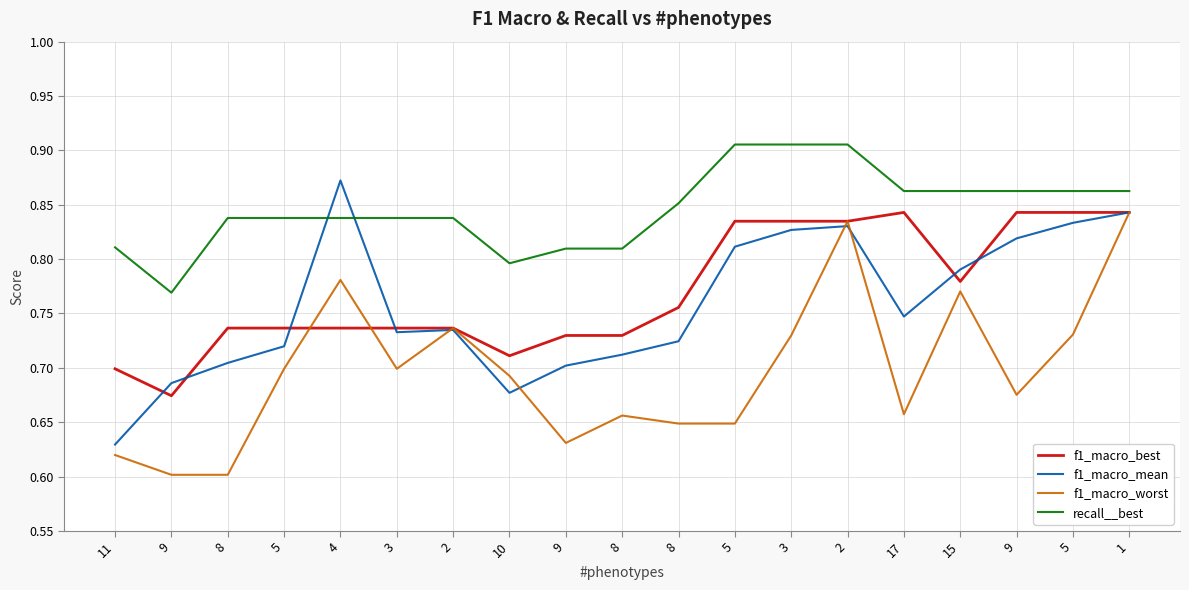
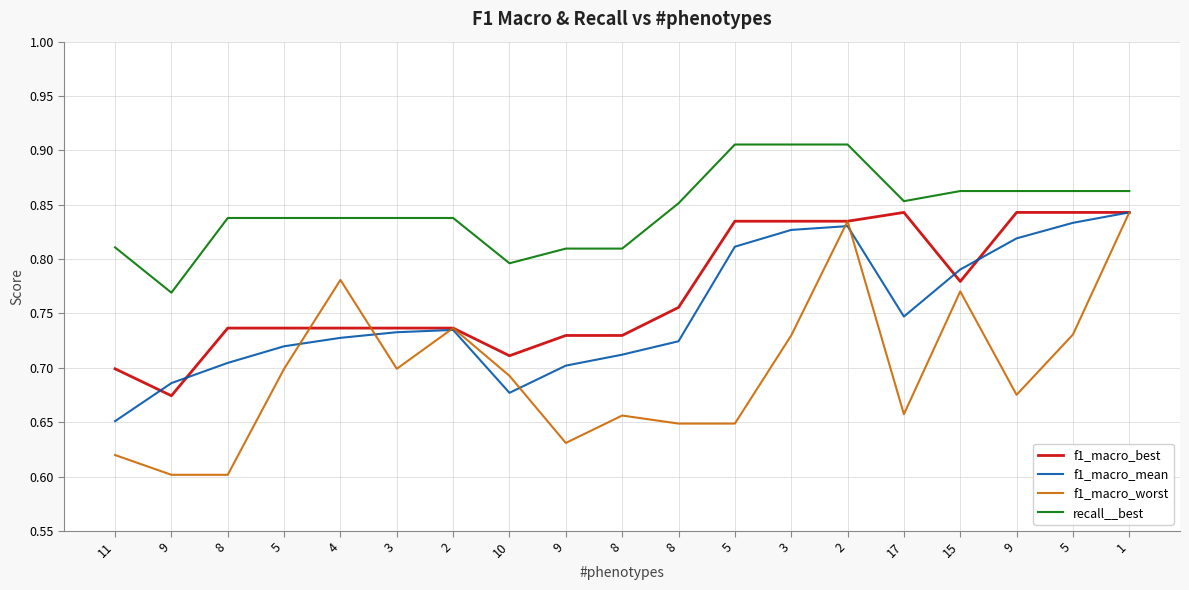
f1_macro_mean, 11: 0.629 -> 0.651
f1_macro_mean, 4: 0.872 -> 0.728
recall__best, 17: 0.863 -> 0.853
